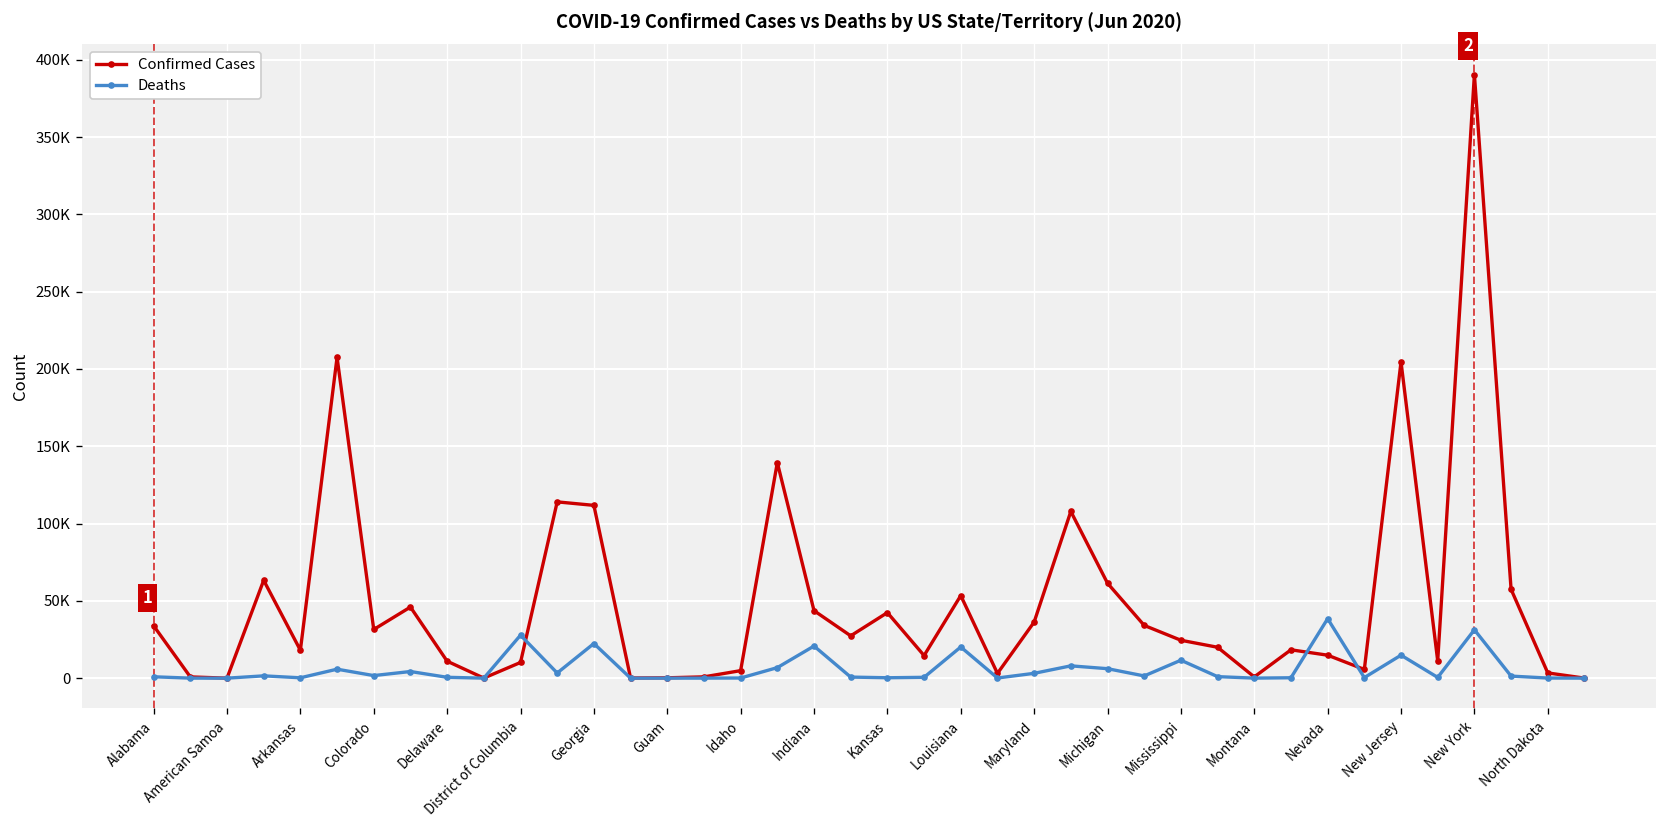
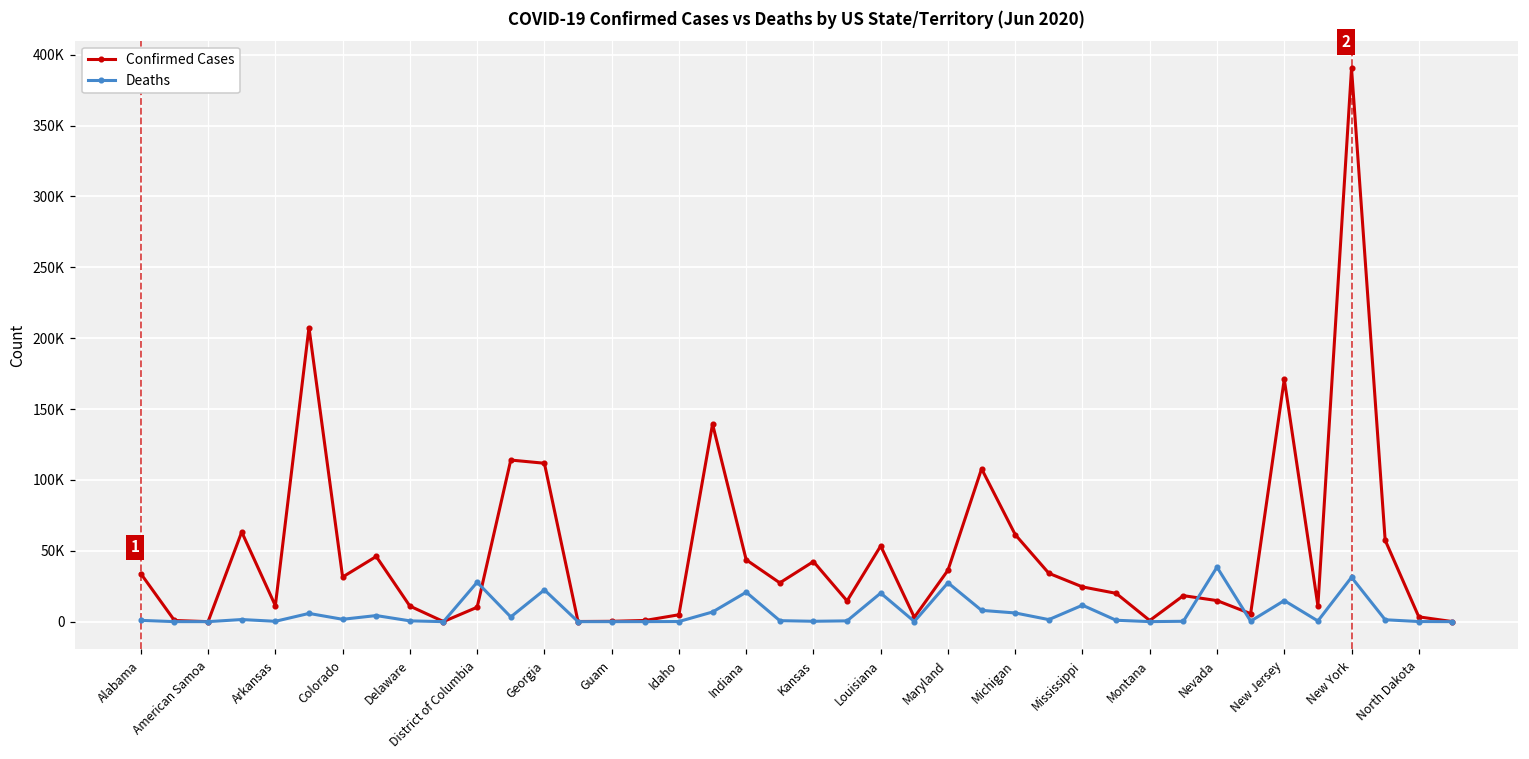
Confirmed Cases, Arkansas: 18000 -> 11000
Deaths, Maryland: 3000 -> 27000
Confirmed Cases, New Jersey: 205000 -> 171000
